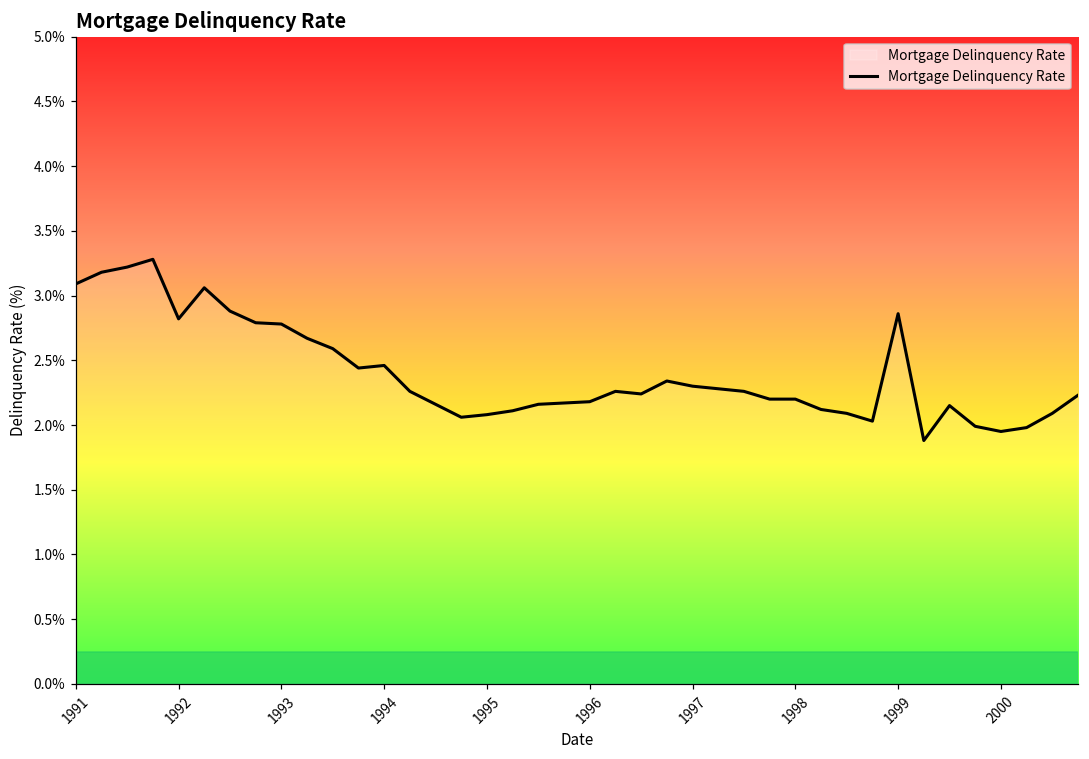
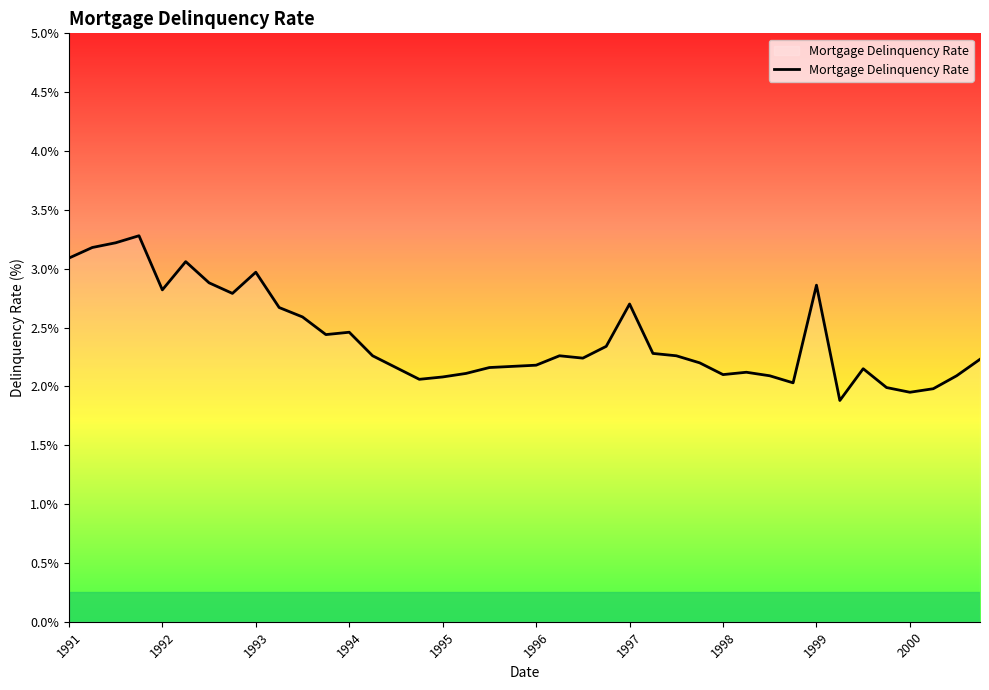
1993: 2.78% -> 2.97%
1997: 2.3% -> 2.7%
1998: 2.2% -> 2.1%
